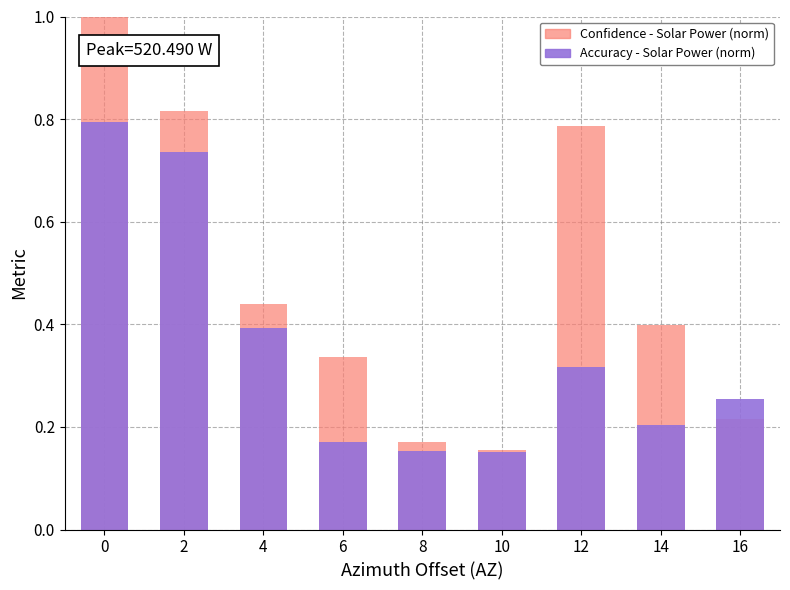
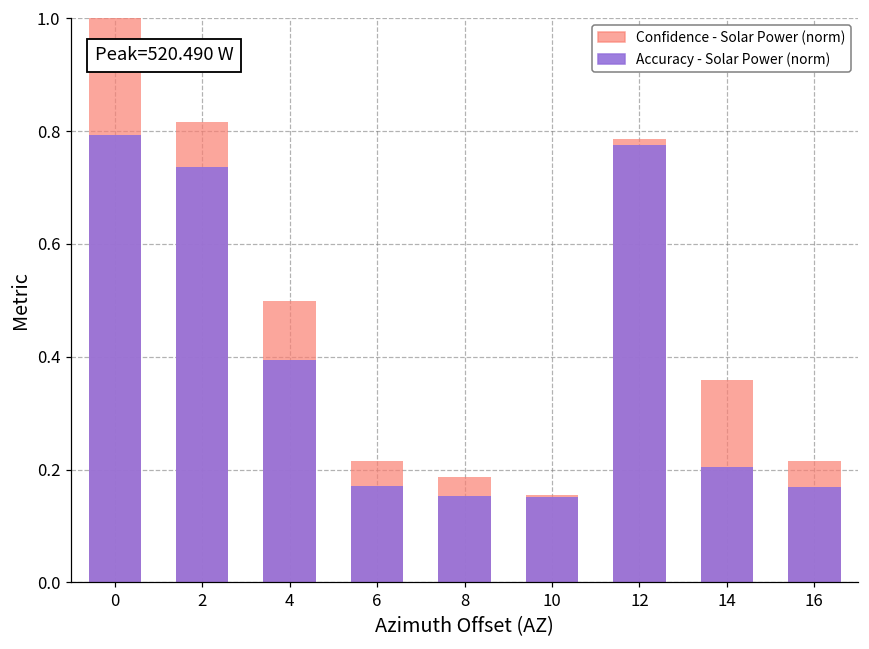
Confidence - Solar Power (norm), 4: 0.44 -> 0.50
Confidence - Solar Power (norm), 6: 0.34 -> 0.22
Confidence - Solar Power (norm), 8: 0.17 -> 0.19
Accuracy - Solar Power (norm), 12: 0.32 -> 0.77
Confidence - Solar Power (norm), 14: 0.40 -> 0.36
Accuracy - Solar Power (norm), 16: 0.25 -> 0.17
